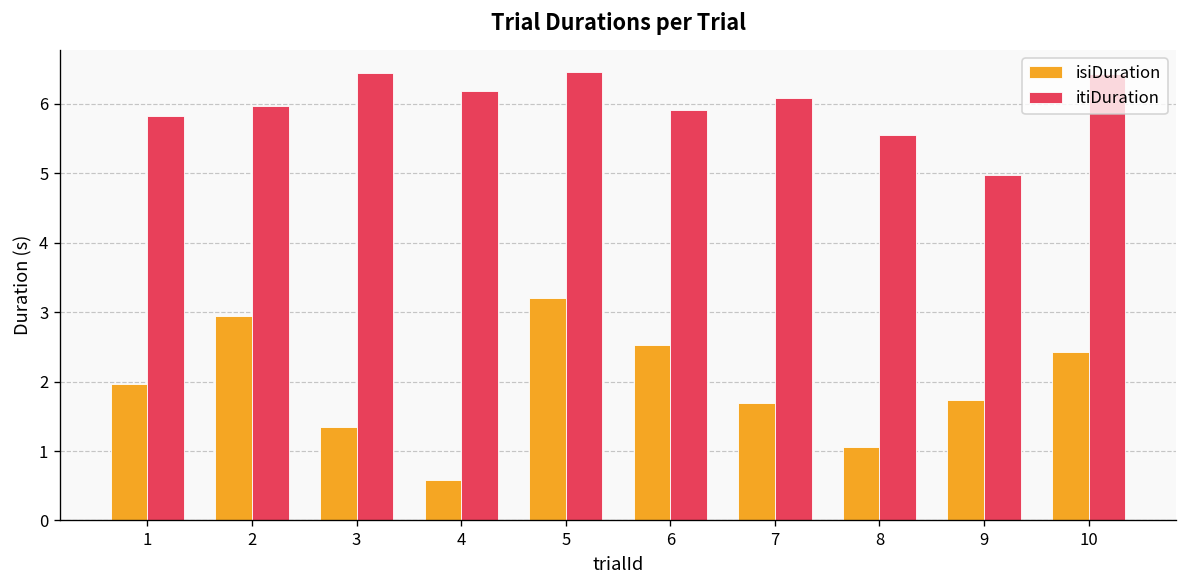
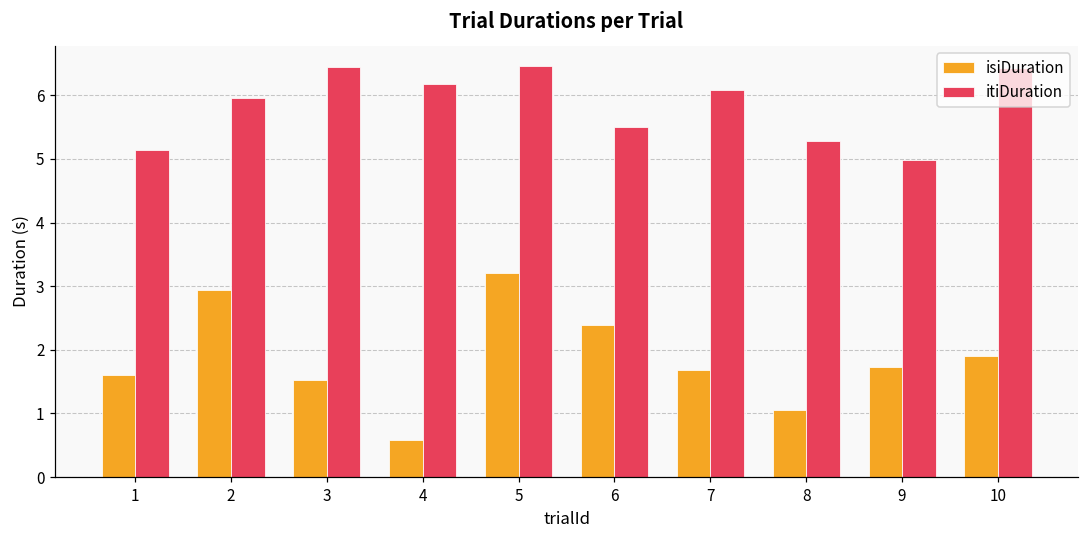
isiDuration, 1: 2.0 -> 1.6
itiDuration, 1: 5.8 -> 5.1
isiDuration, 3: 1.3 -> 1.5
isiDuration, 6: 2.5 -> 2.4
itiDuration, 6: 5.9 -> 5.5
itiDuration, 8: 5.5 -> 5.3
isiDuration, 10: 2.4 -> 1.9
